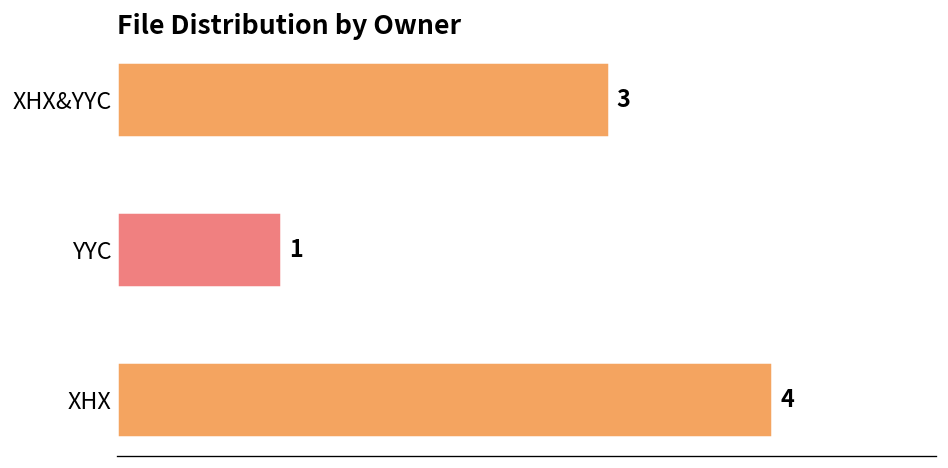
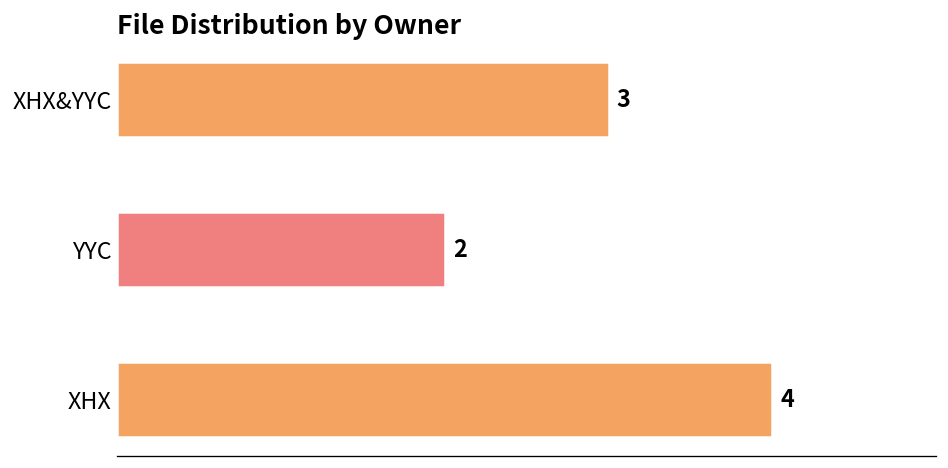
YYC: 1 -> 2
